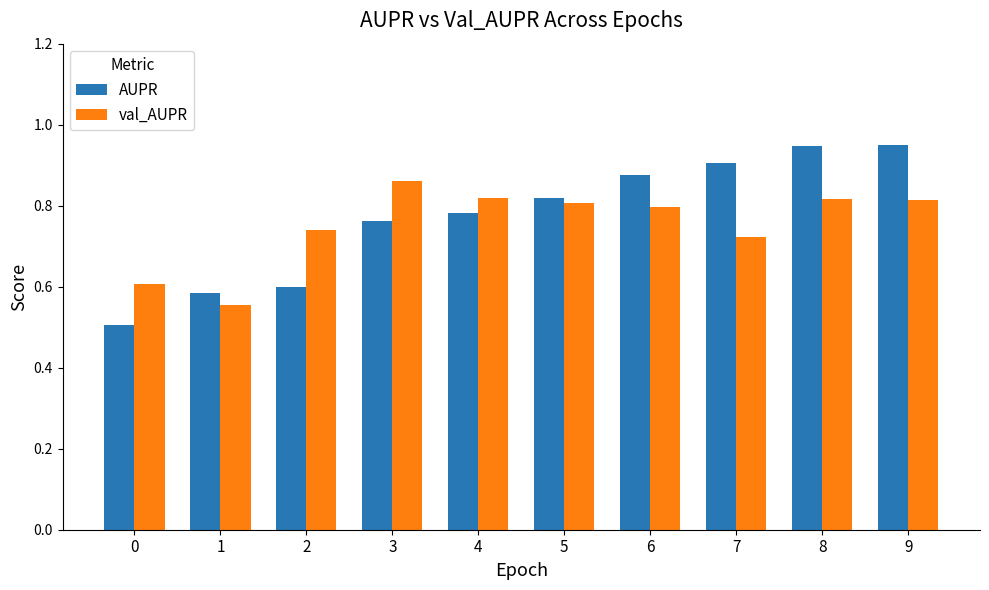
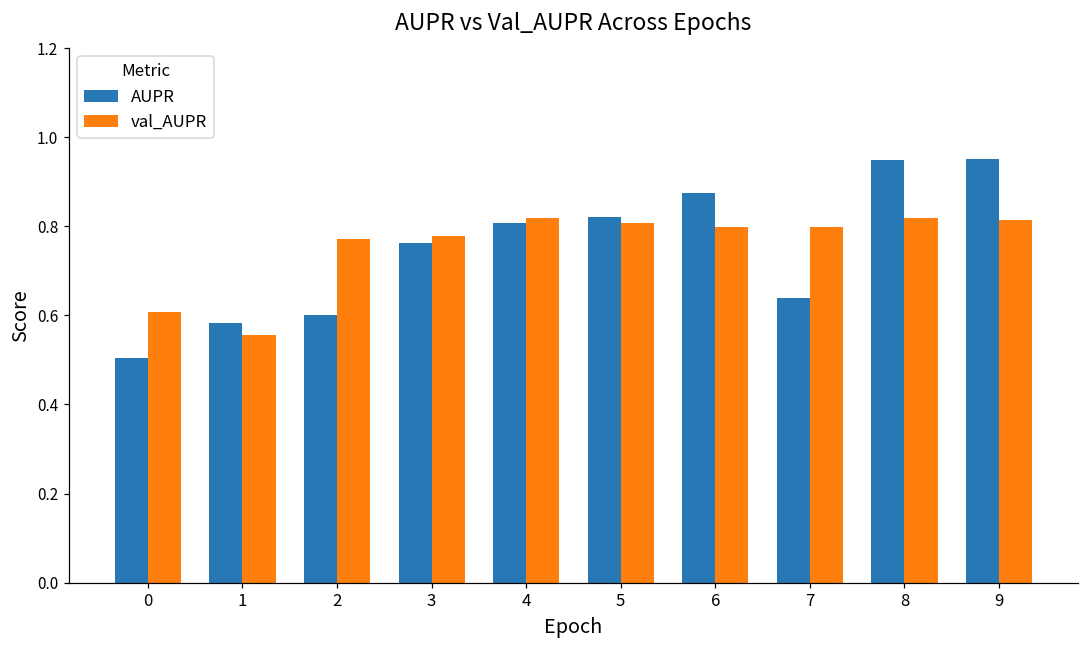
val_AUPR, 2: 0.74 -> 0.77
val_AUPR, 3: 0.86 -> 0.78
AUPR, 4: 0.78 -> 0.81
AUPR, 7: 0.91 -> 0.64
val_AUPR, 7: 0.72 -> 0.80
